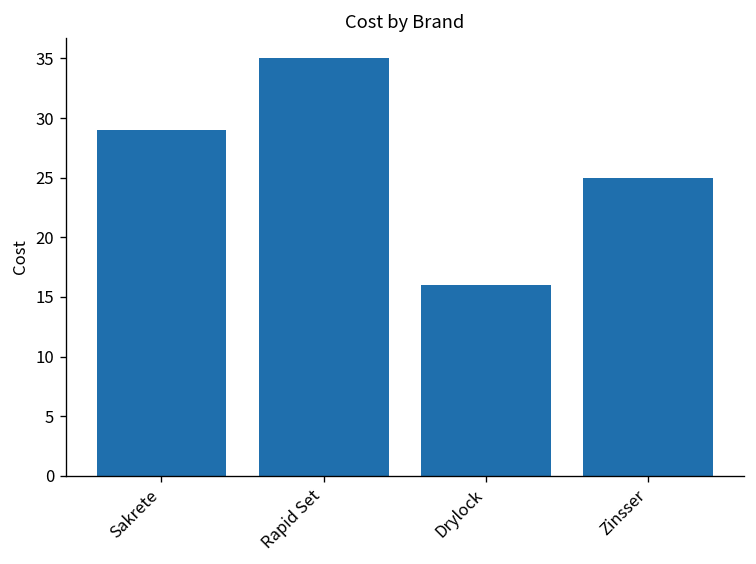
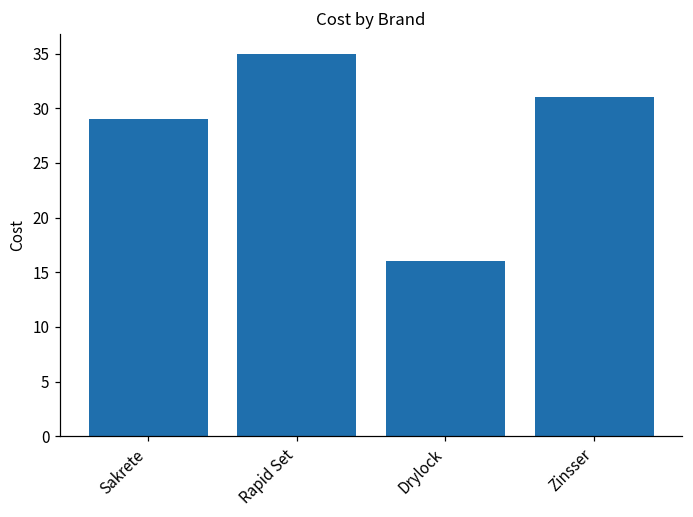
Zinsser: 25 -> 31
